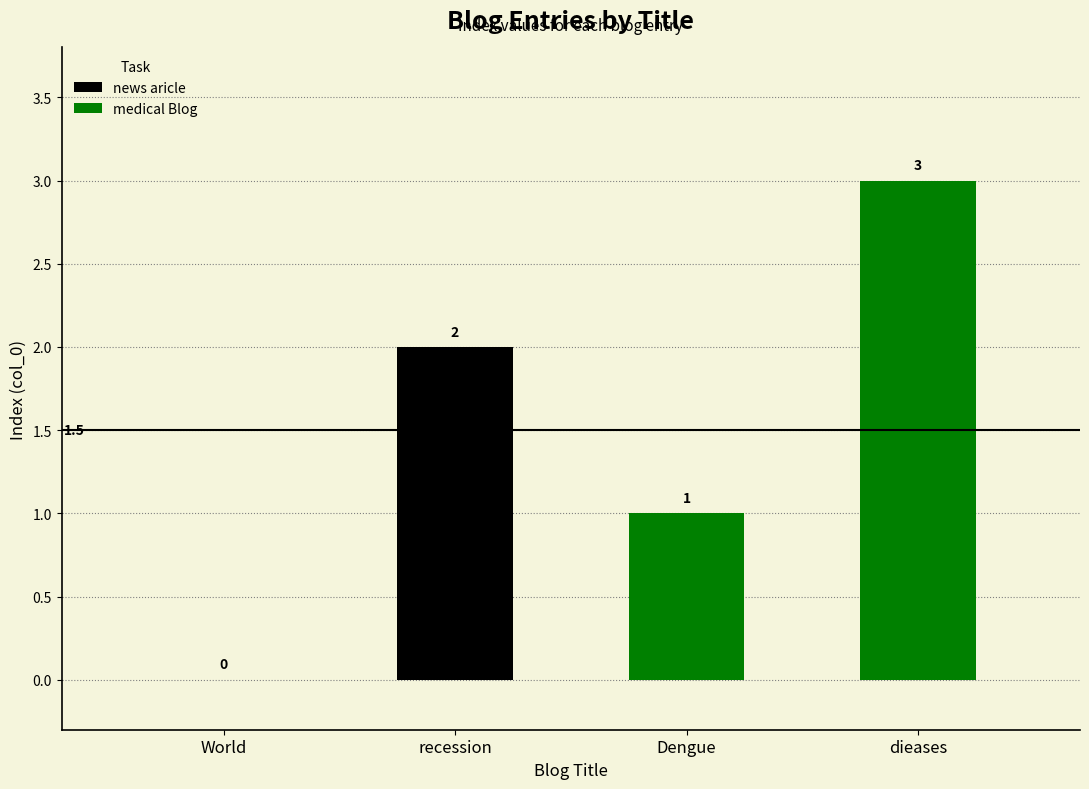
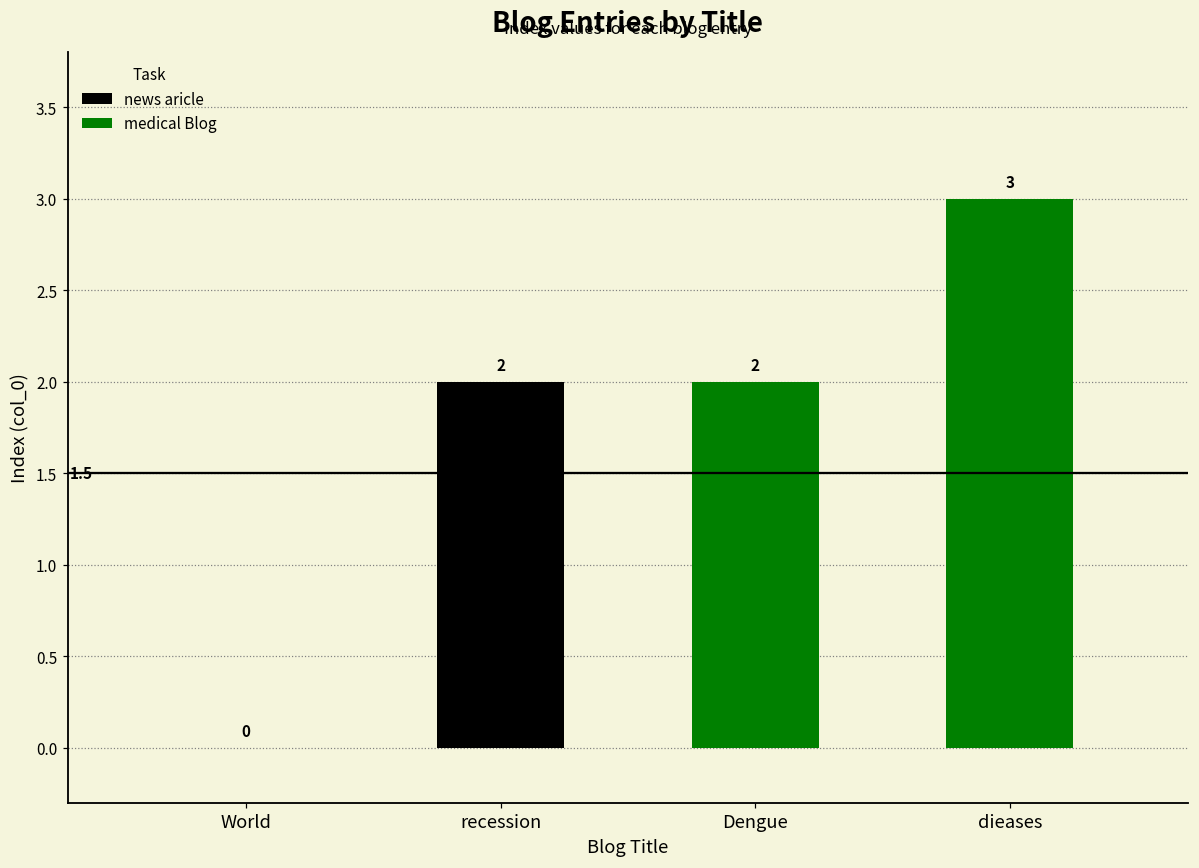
medical Blog, Dengue: 1 -> 2
